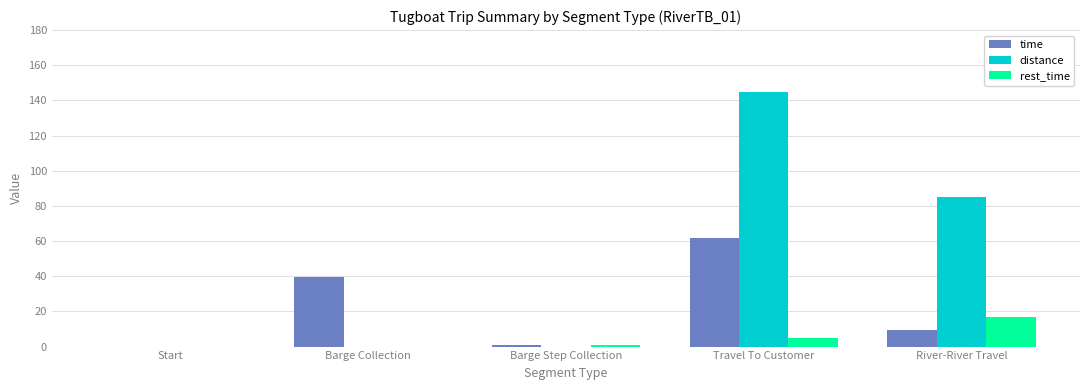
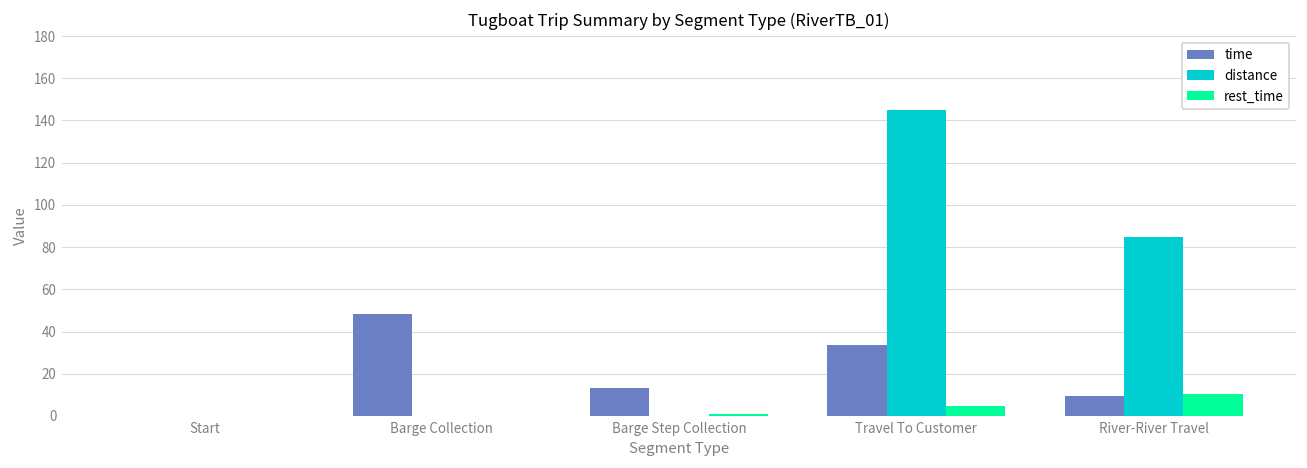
time, Barge Collection: 39 -> 48
time, Barge Step Collection: 1 -> 13
time, Travel To Customer: 62 -> 33
rest_time, River-River Travel: 17 -> 10
